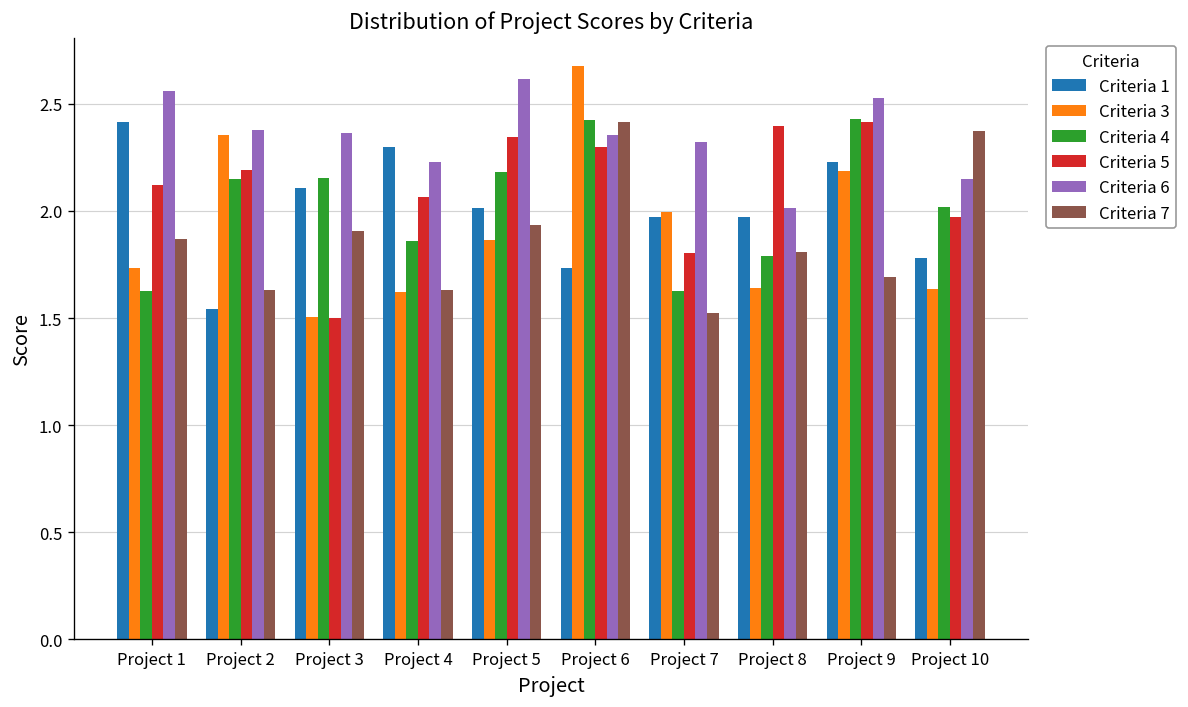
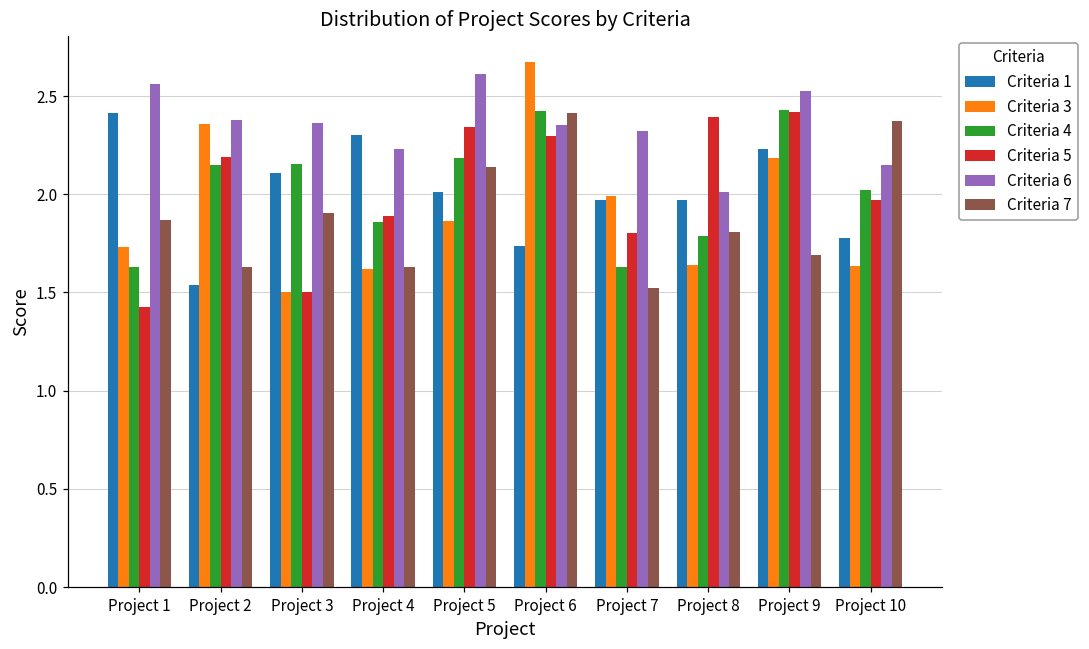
Criteria 5, Project 1: 2.12 -> 1.42
Criteria 5, Project 4: 2.06 -> 1.89
Criteria 7, Project 5: 1.94 -> 2.14
